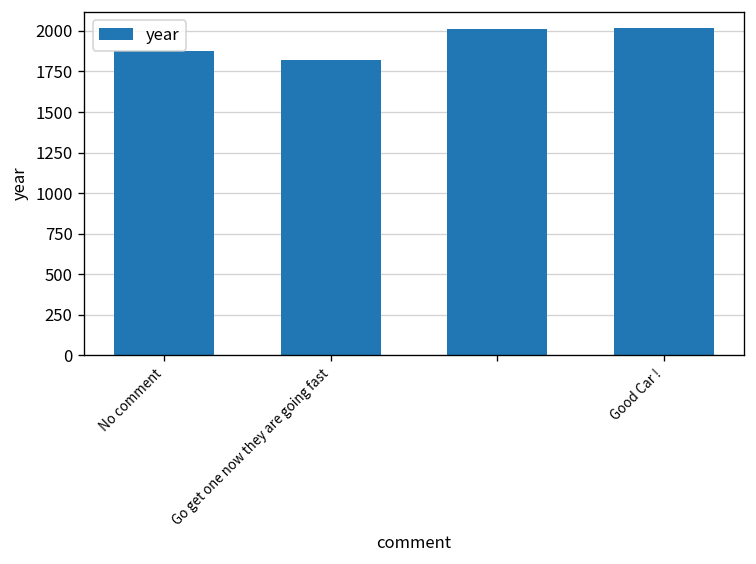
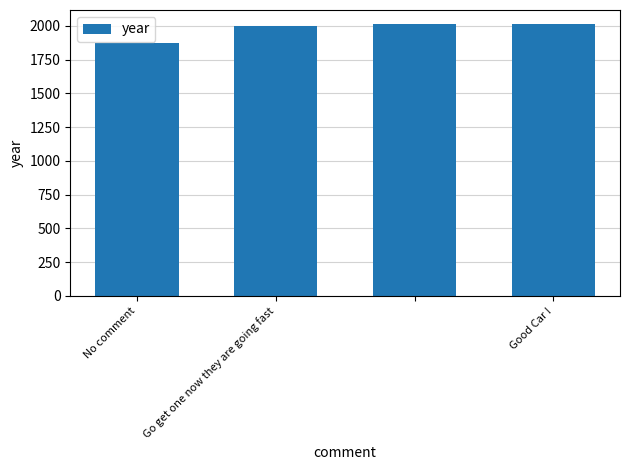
Go get one now they are going fast: 1820 -> 2000
